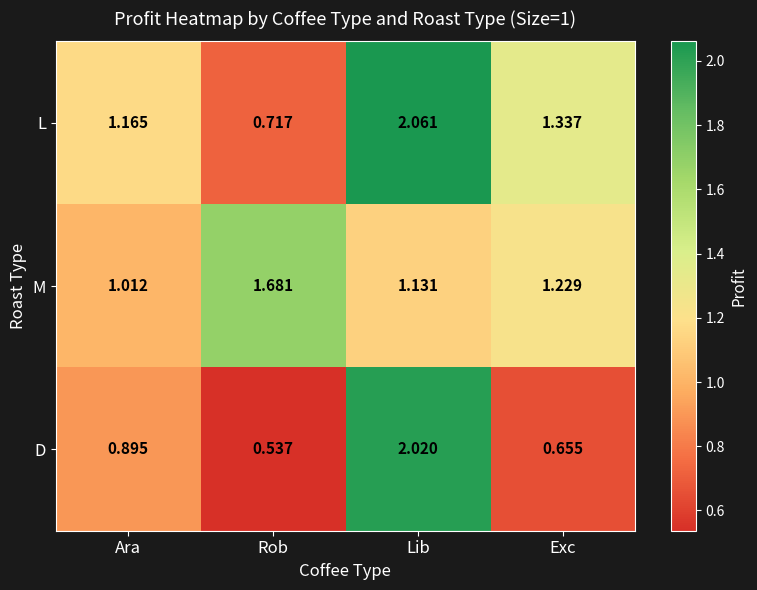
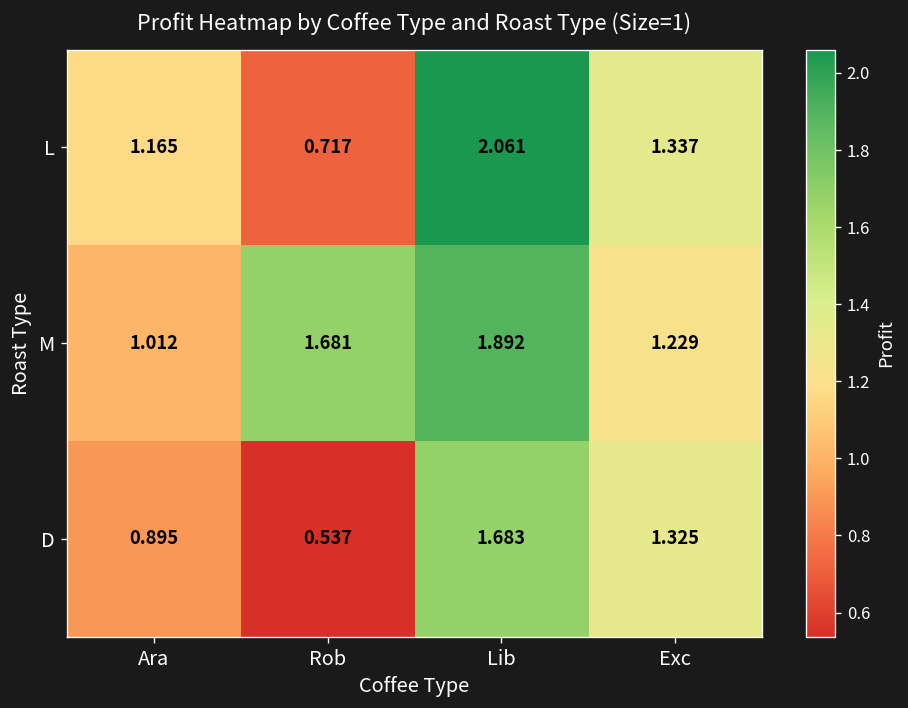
M, Lib: 1.131 -> 1.892
D, Lib: 2.020 -> 1.683
D, Exc: 0.655 -> 1.325
